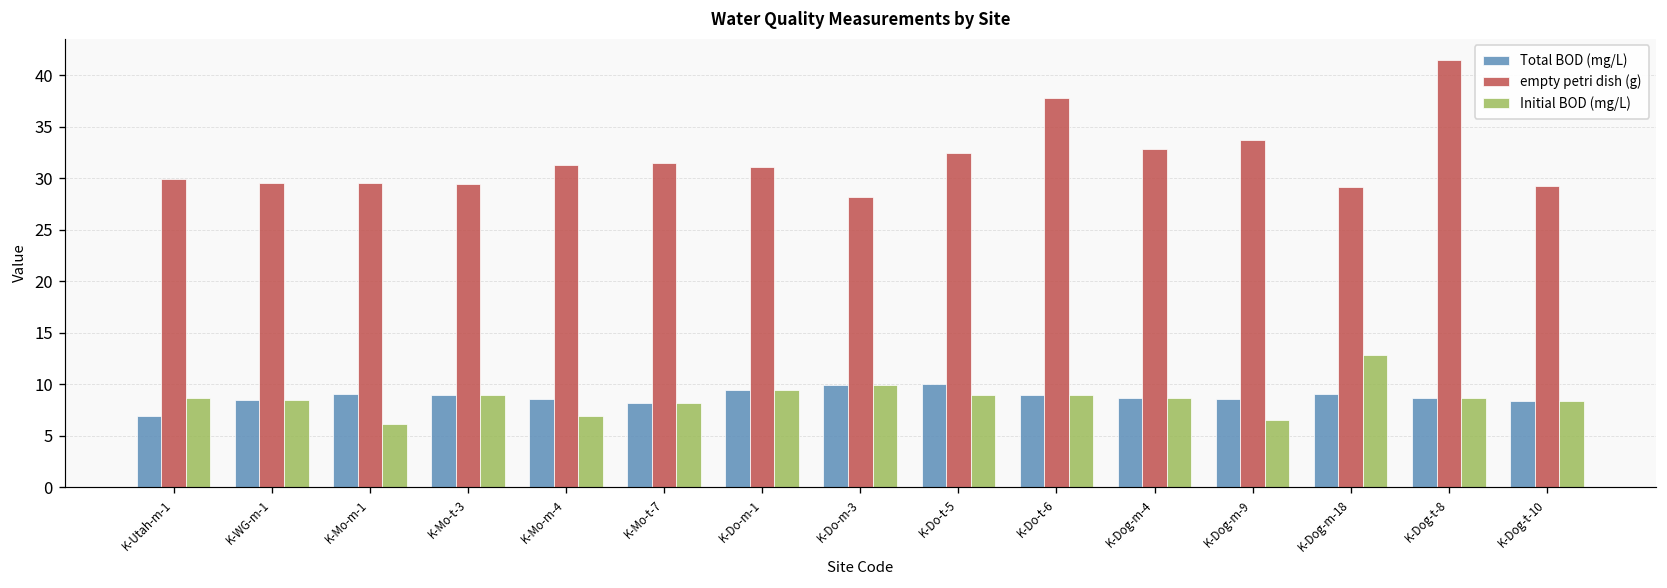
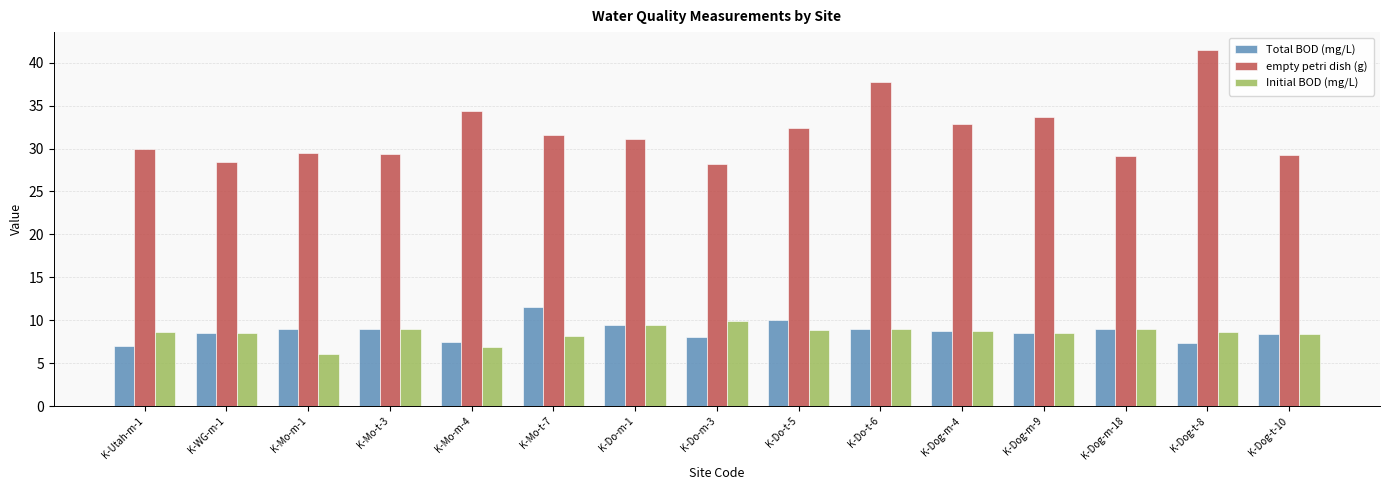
empty petri dish (g), K-WG-m-1: 30 -> 28
Total BOD (mg/L), K-Mo-m-4: 9 -> 7
empty petri dish (g), K-Mo-m-4: 31 -> 34
Total BOD (mg/L), K-Mo-t-7: 8 -> 12
Total BOD (mg/L), K-Do-m-3: 10 -> 8
Initial BOD (mg/L), K-Dog-m-9: 7 -> 9
Initial BOD (mg/L), K-Dog-m-18: 13 -> 9
Total BOD (mg/L), K-Dog-t-8: 9 -> 7
